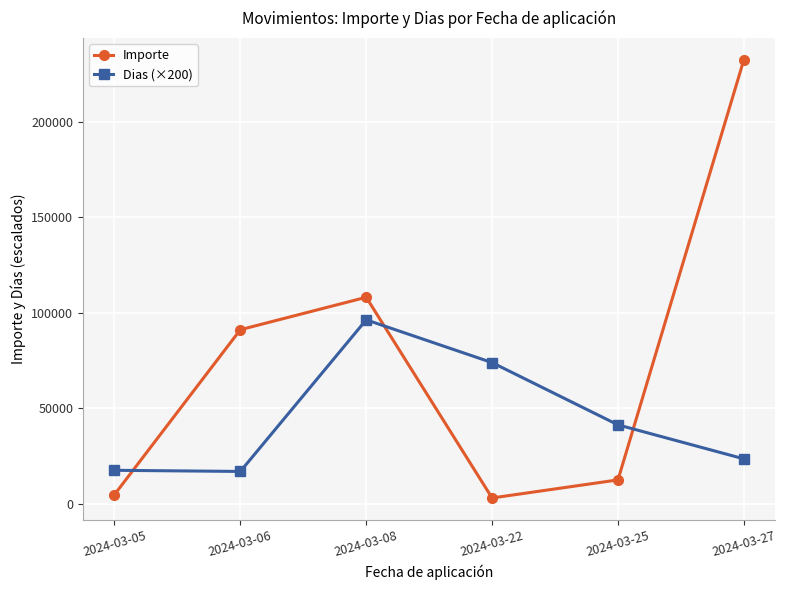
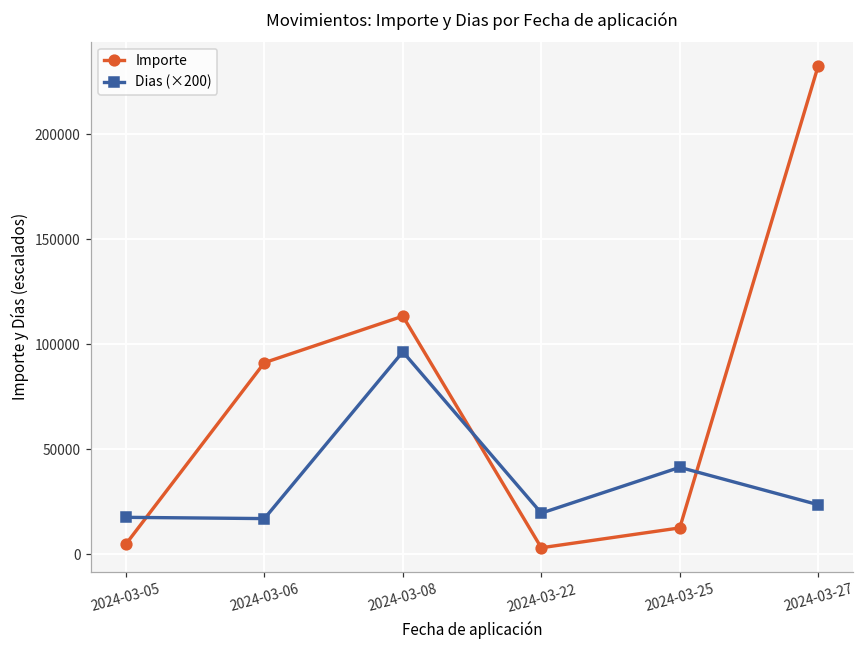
Importe, 2024-03-08: 108000 -> 113000
Dias (×200), 2024-03-22: 74000 -> 20000
